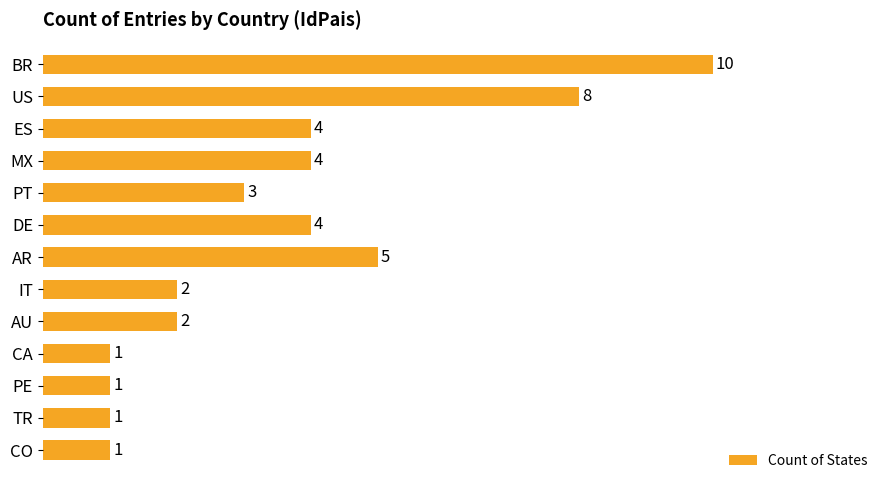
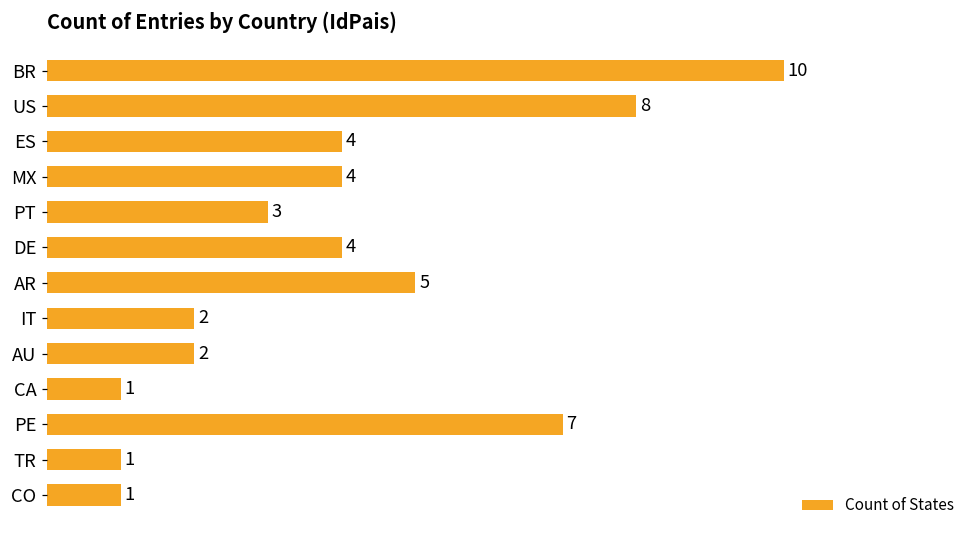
PE: 1 -> 7
